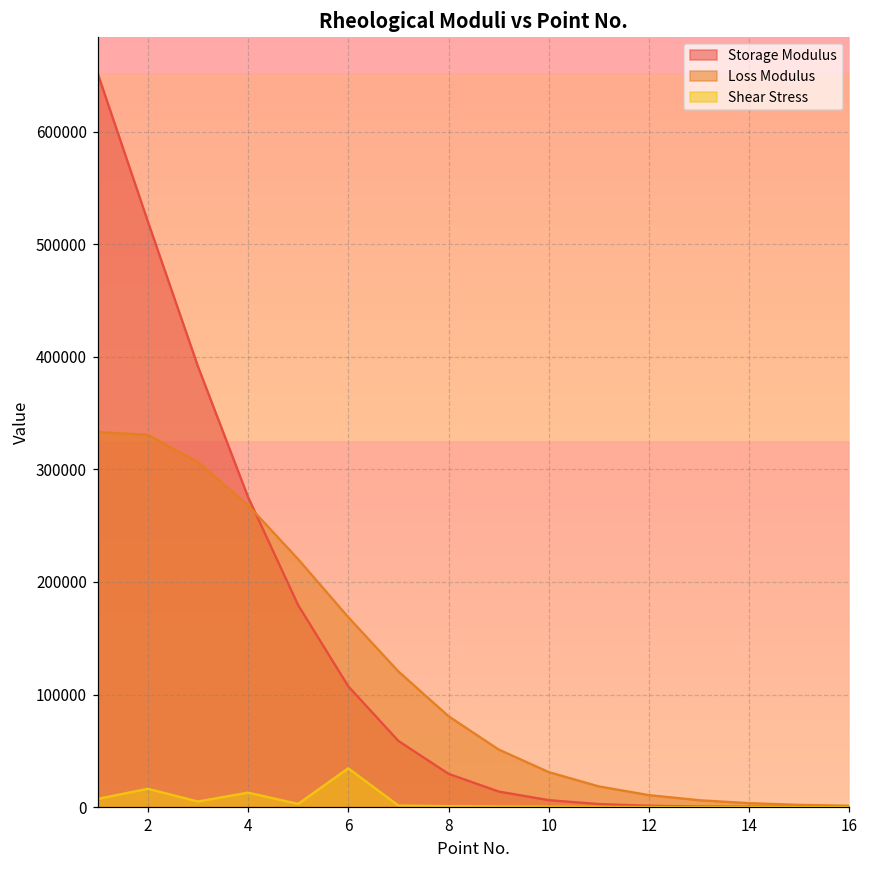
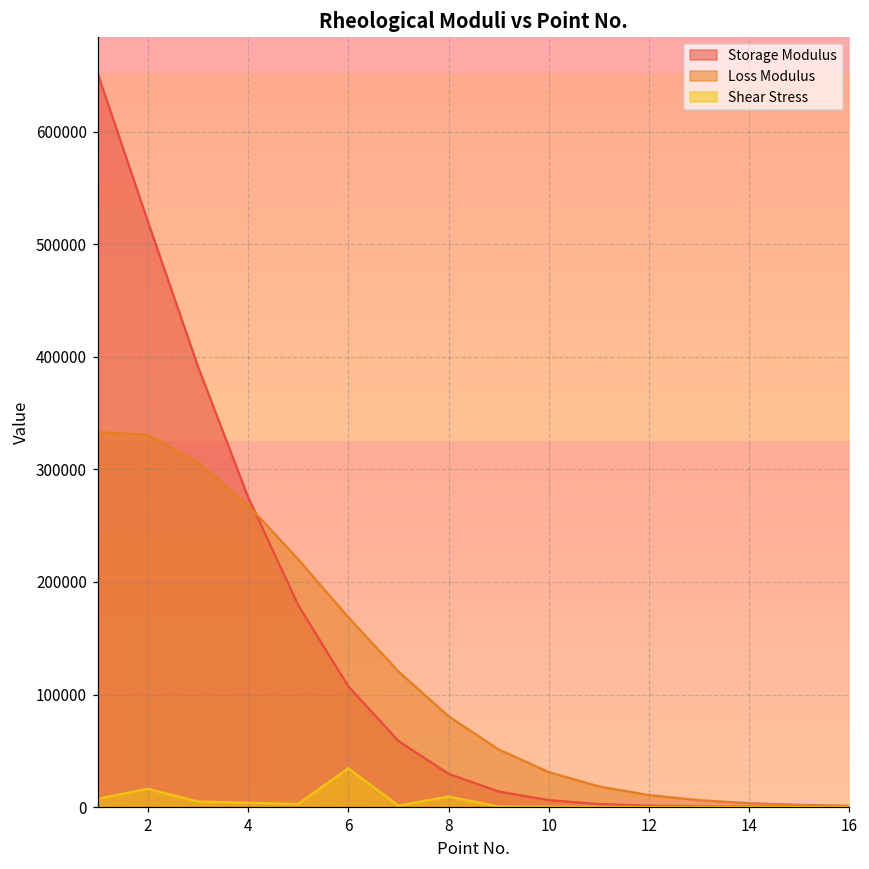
Shear Stress, 4: 13000 -> 4000
Shear Stress, 8: 1000 -> 9000
